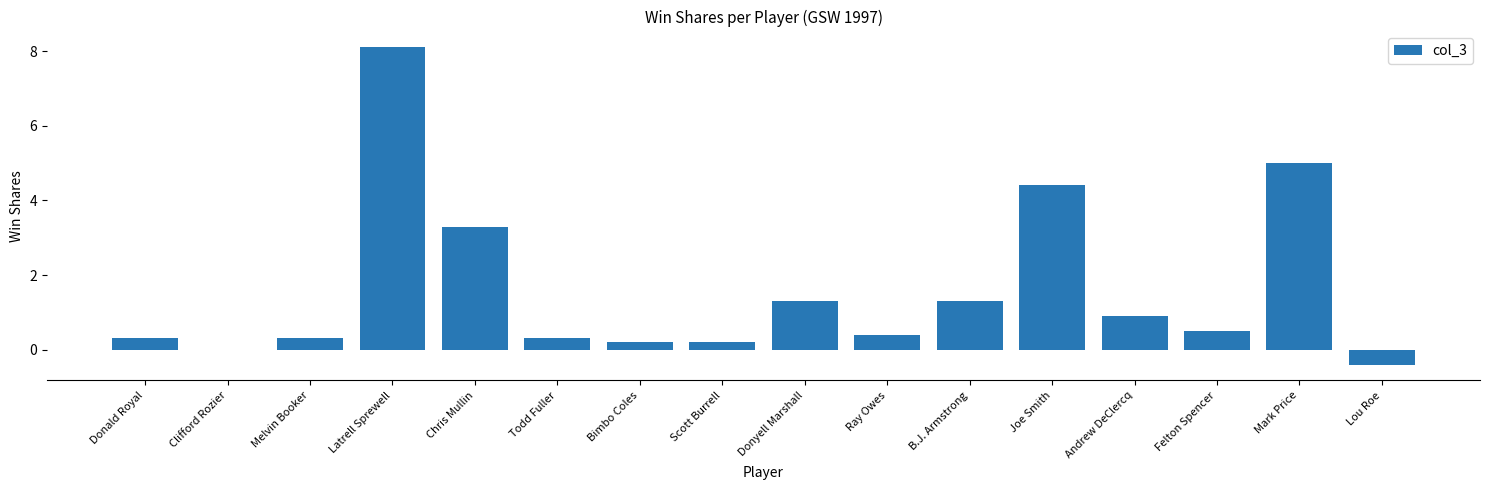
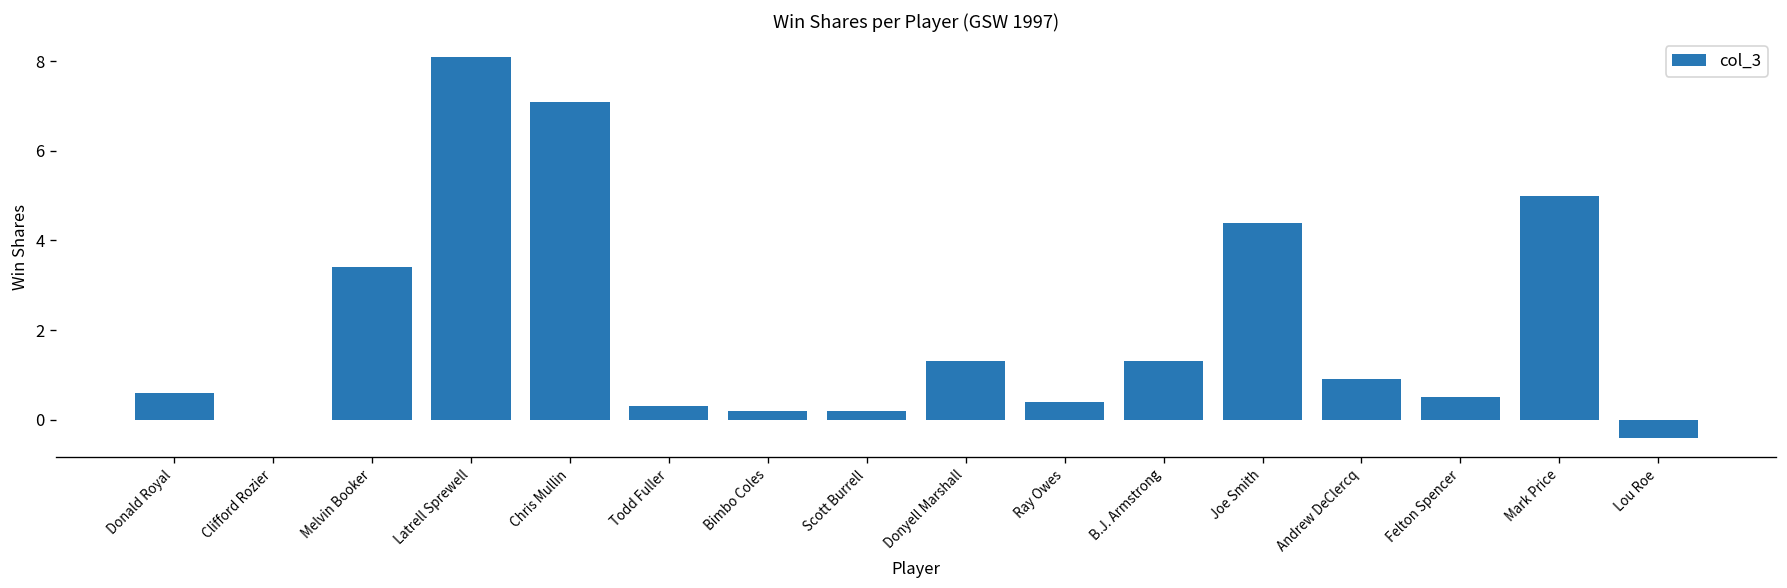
Donald Royal: 0.3 -> 0.6
Melvin Booker: 0.3 -> 3.4
Chris Mullin: 3.3 -> 7.1
